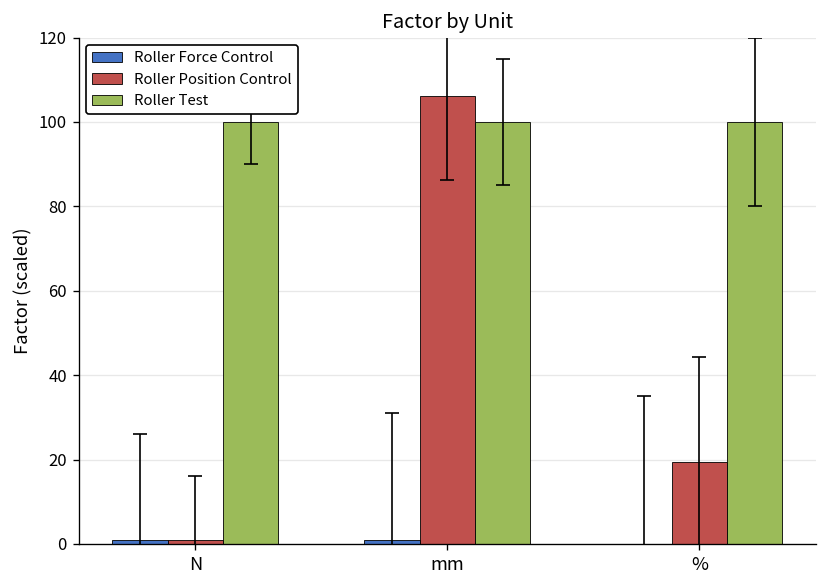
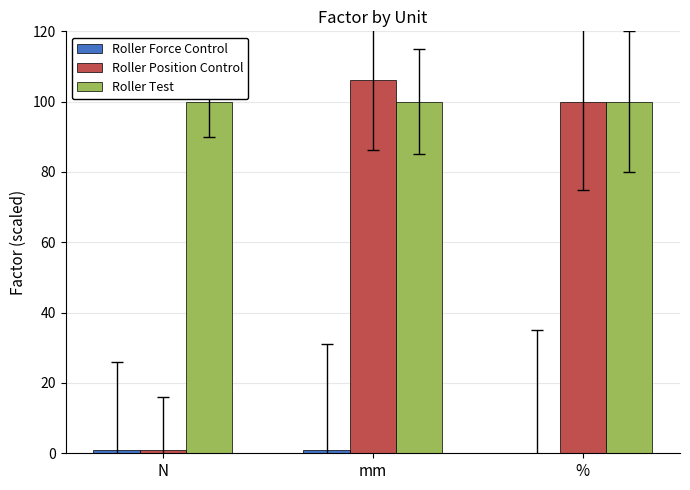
Roller Position Control, %: 19 -> 100
